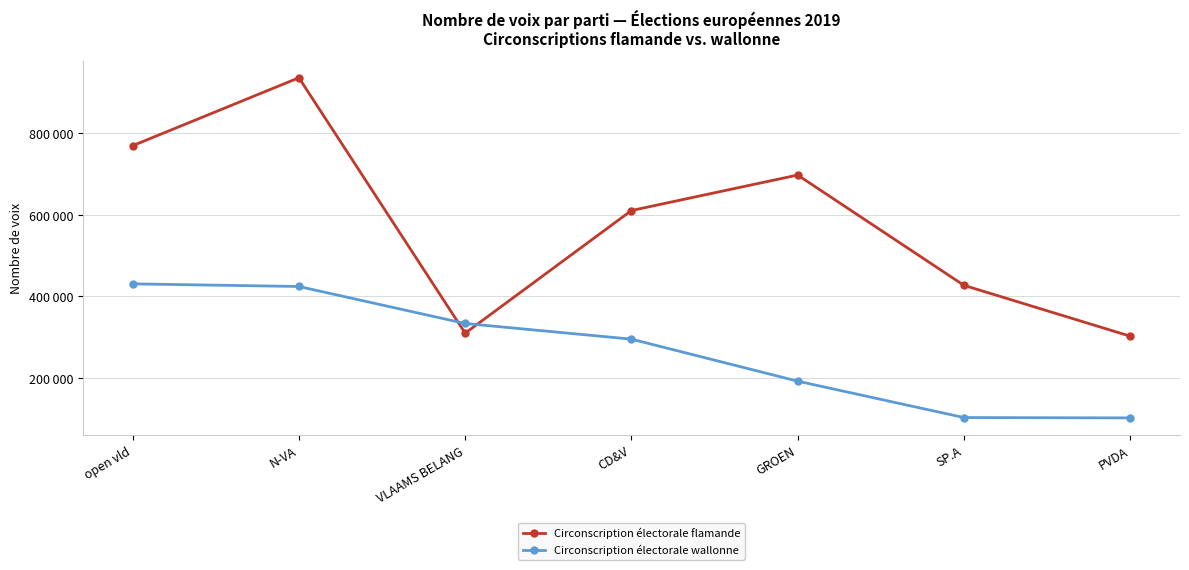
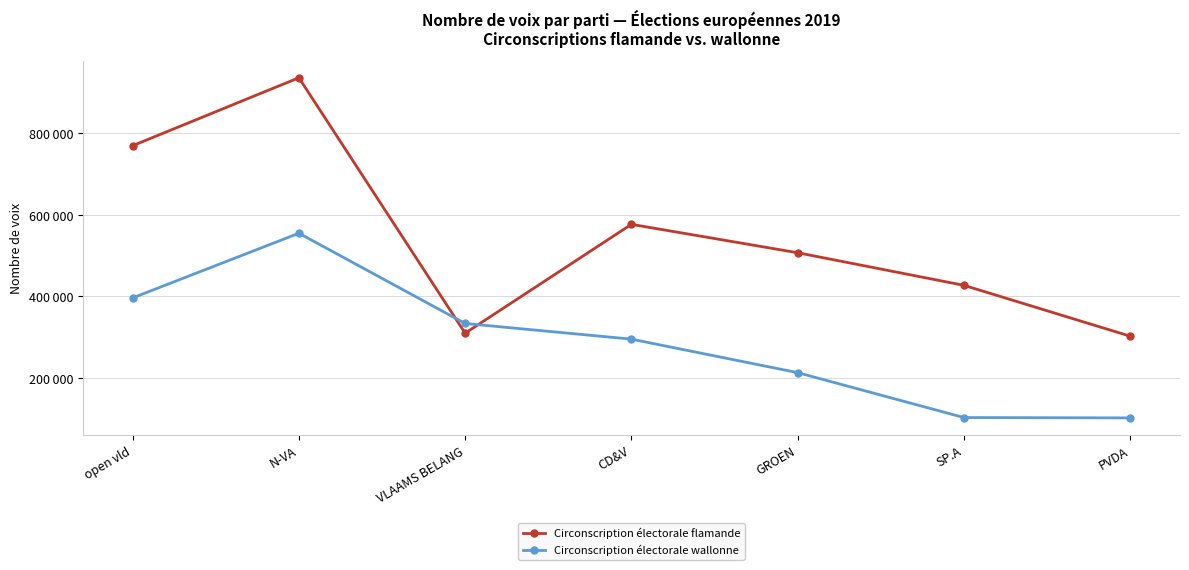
Circonscription électorale wallonne, open vld: 430000 -> 400000
Circonscription électorale wallonne, N-VA: 420000 -> 550000
Circonscription électorale flamande, CD&V: 610000 -> 580000
Circonscription électorale flamande, GROEN: 700000 -> 510000
Circonscription électorale wallonne, GROEN: 190000 -> 210000
